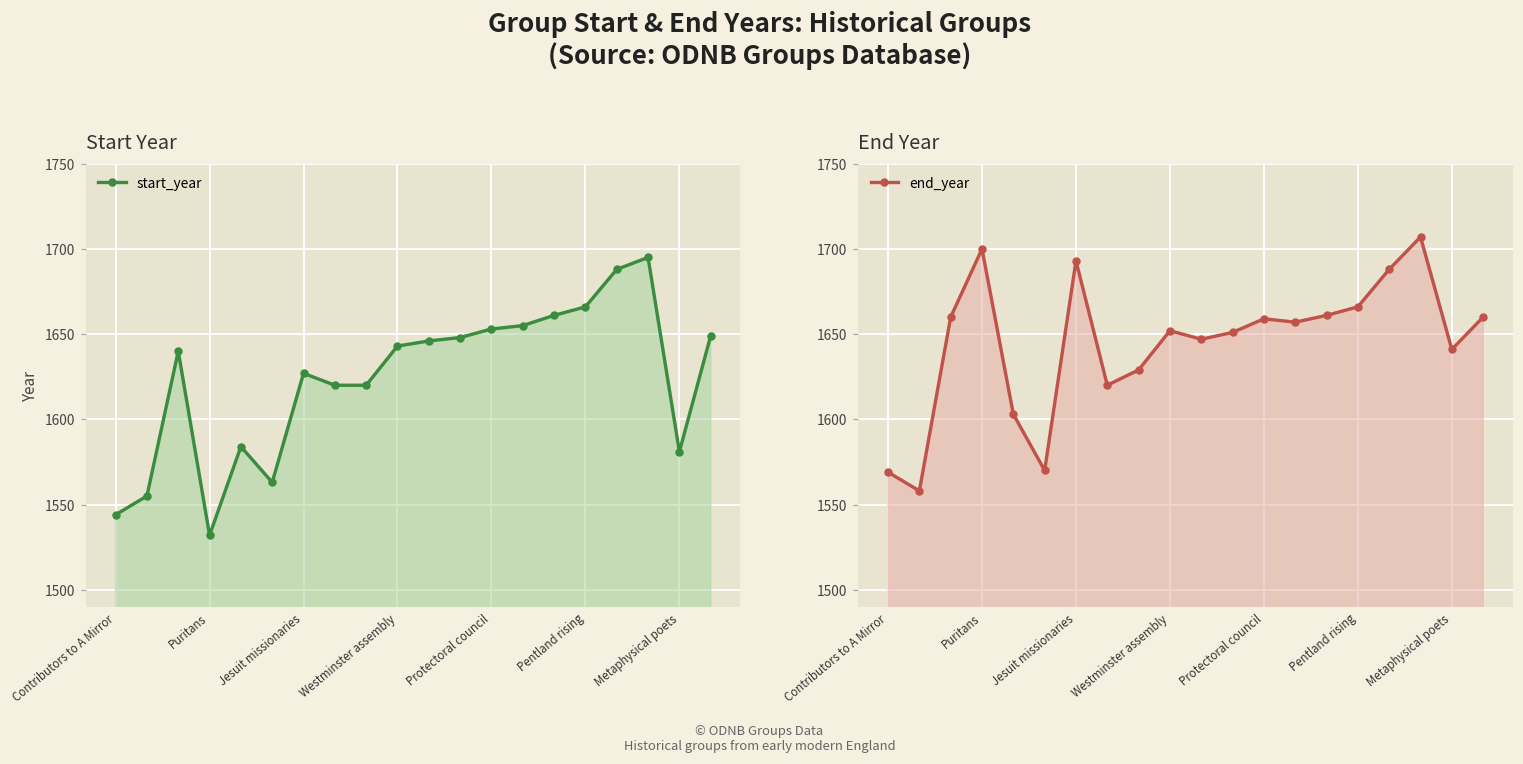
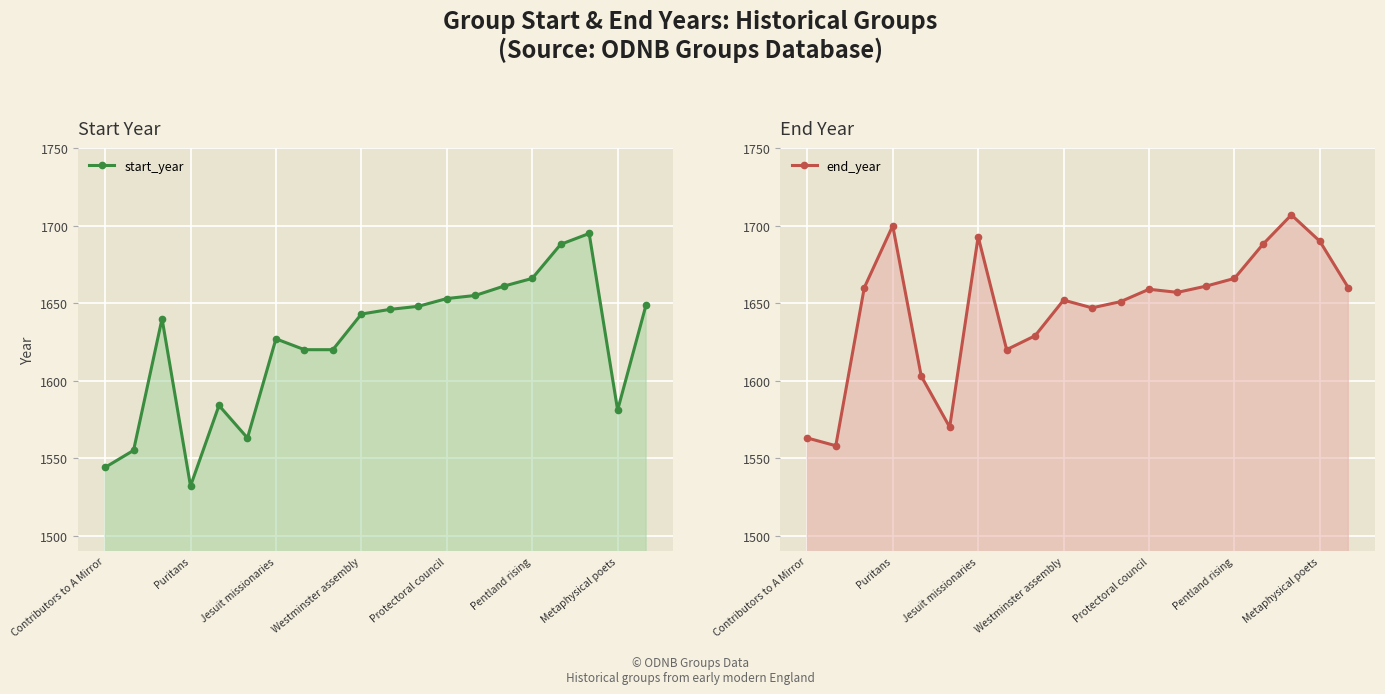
End Year, Contributors to A Mirror: 1569 -> 1563
End Year, Metaphysical poets: 1641 -> 1690
